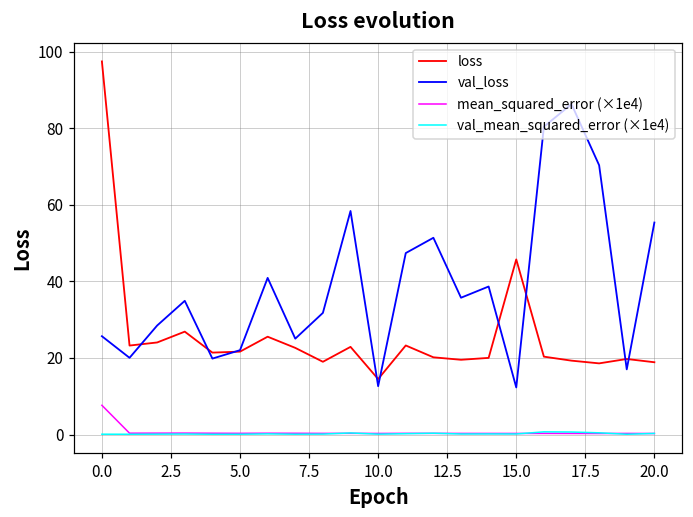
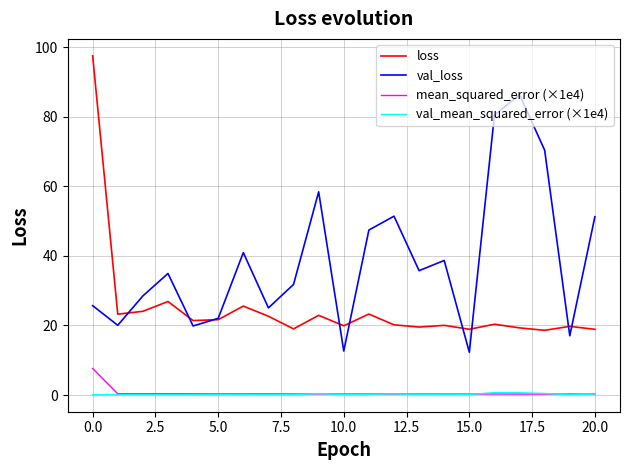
loss, 10.0: 14 -> 20
loss, 15.0: 46 -> 19
val_loss, 20.0: 55 -> 51
